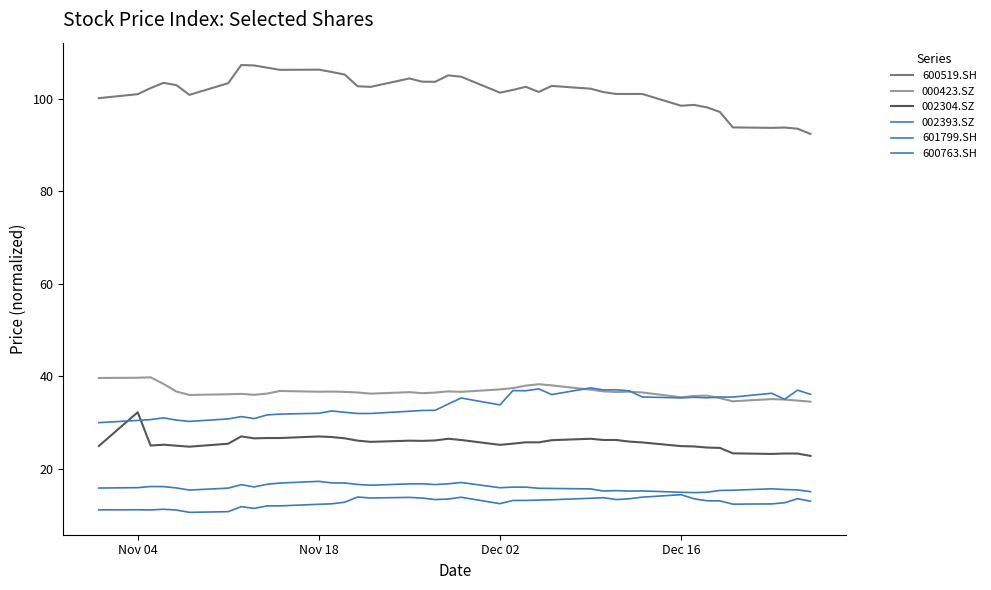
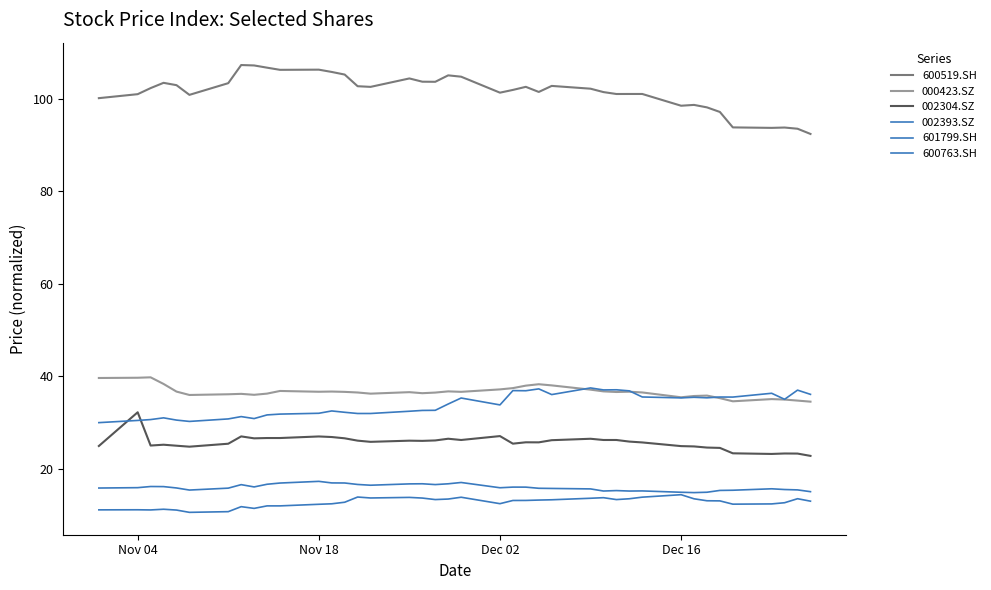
002304.SZ, Dec 02: 25 -> 27
